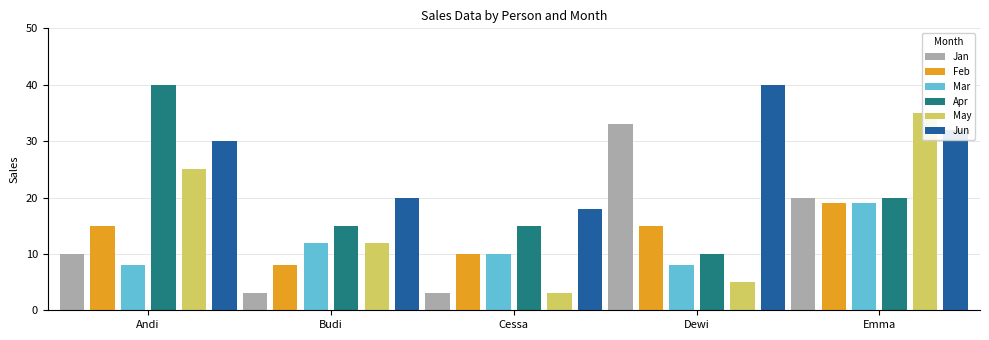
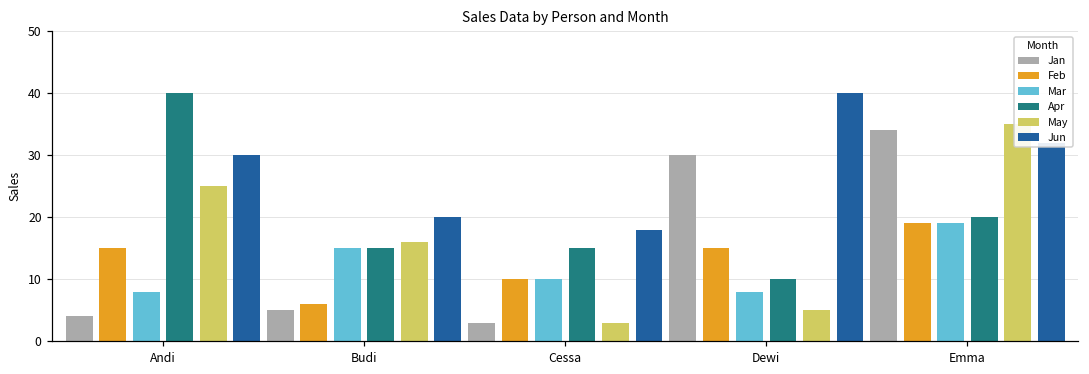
Jan, Andi: 10 -> 4
Jan, Budi: 3 -> 5
Feb, Budi: 8 -> 6
Mar, Budi: 12 -> 15
May, Budi: 12 -> 16
Jan, Dewi: 33 -> 30
Jan, Emma: 20 -> 34
